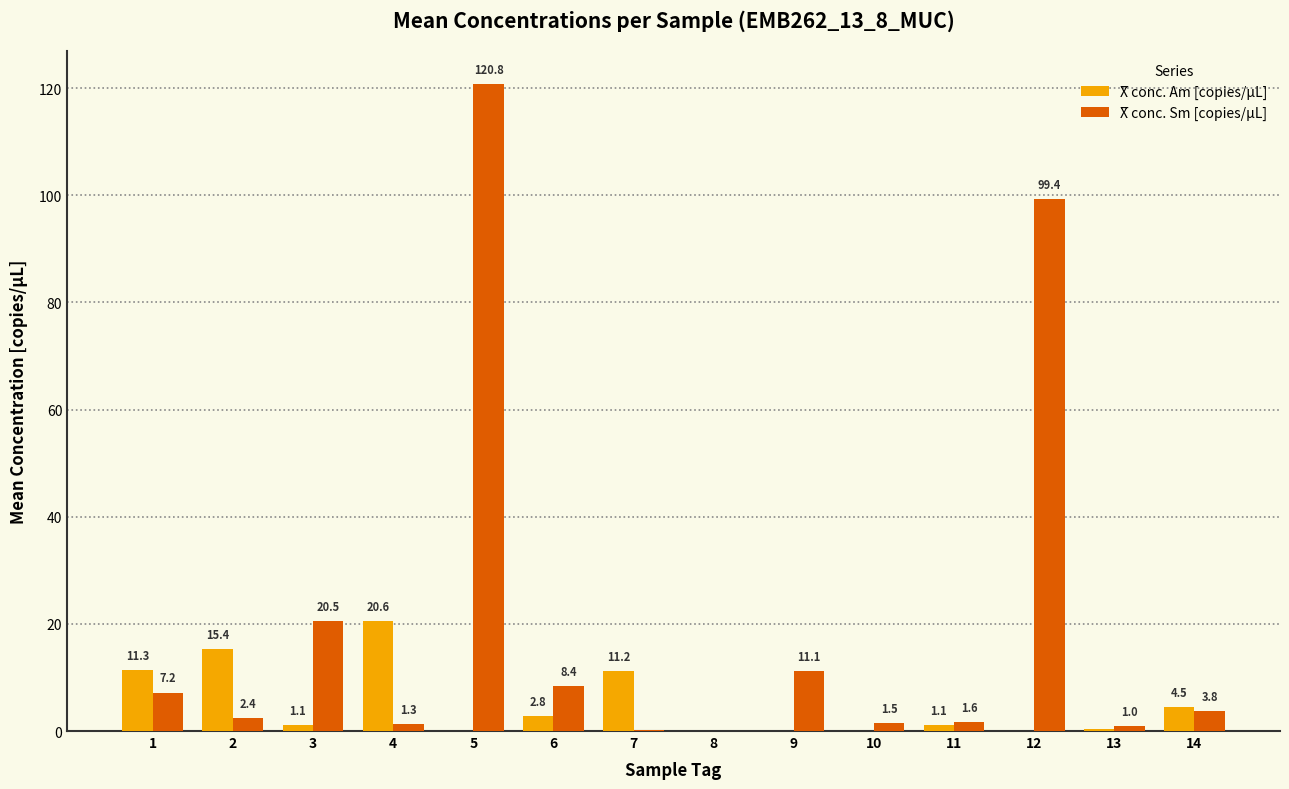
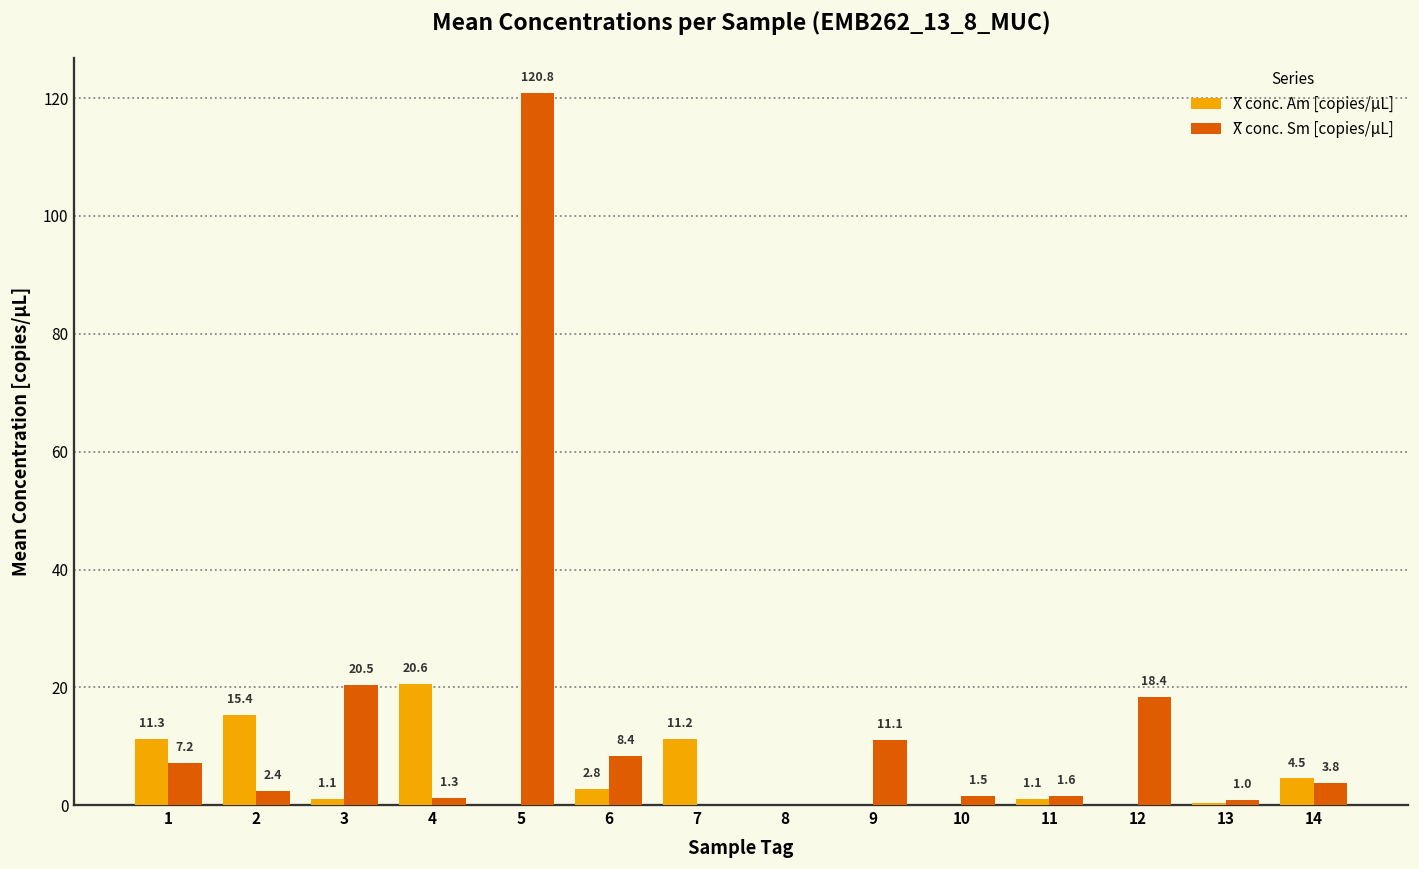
X̅ conc. Sm [copies/µL], 12: 99.4 -> 18.4
